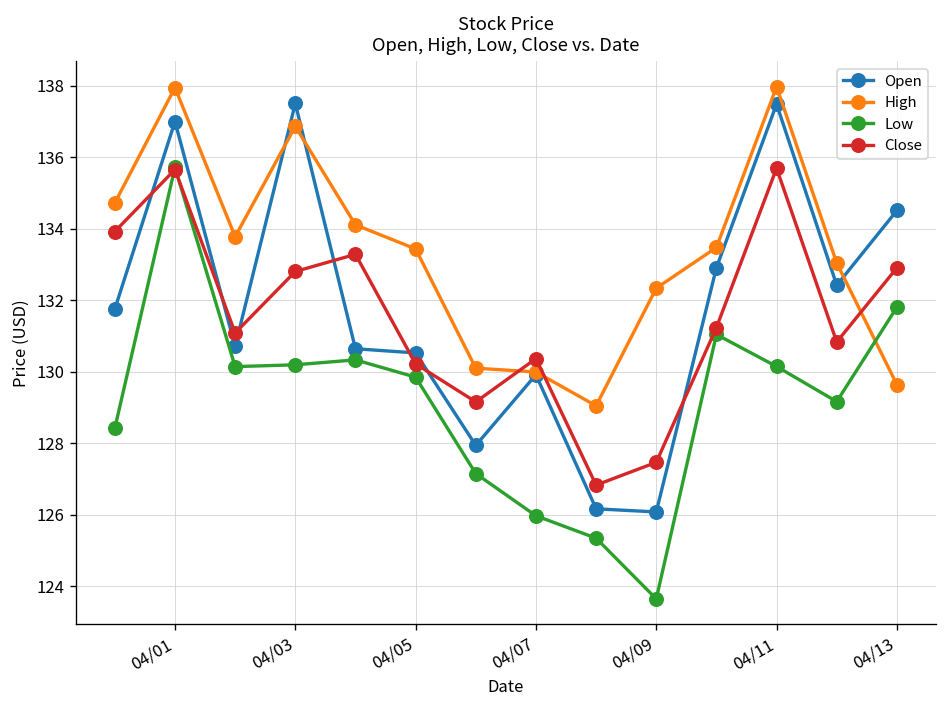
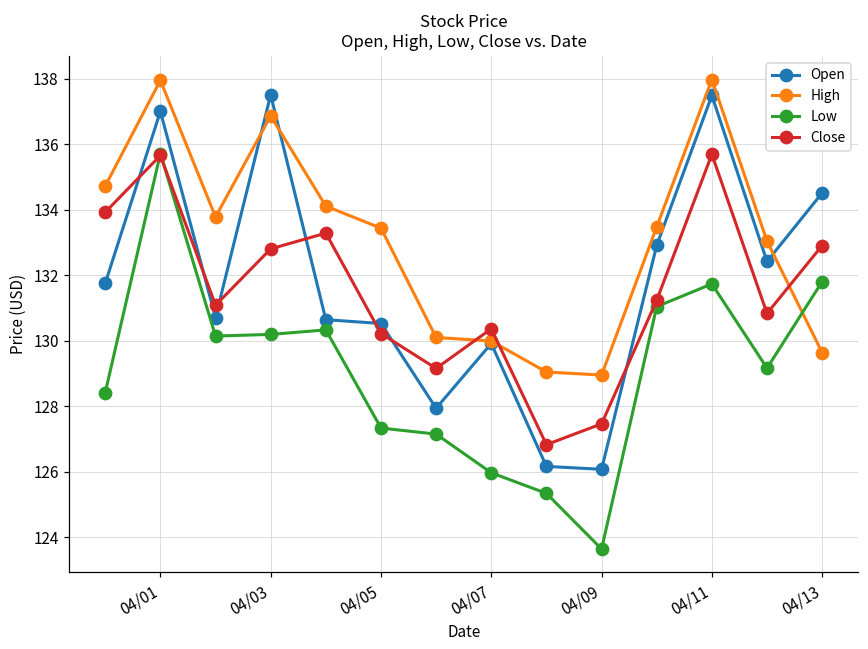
Low, 04/05: 129.8 -> 127.3
High, 04/09: 132.3 -> 129.0
Low, 04/11: 130.1 -> 131.7
